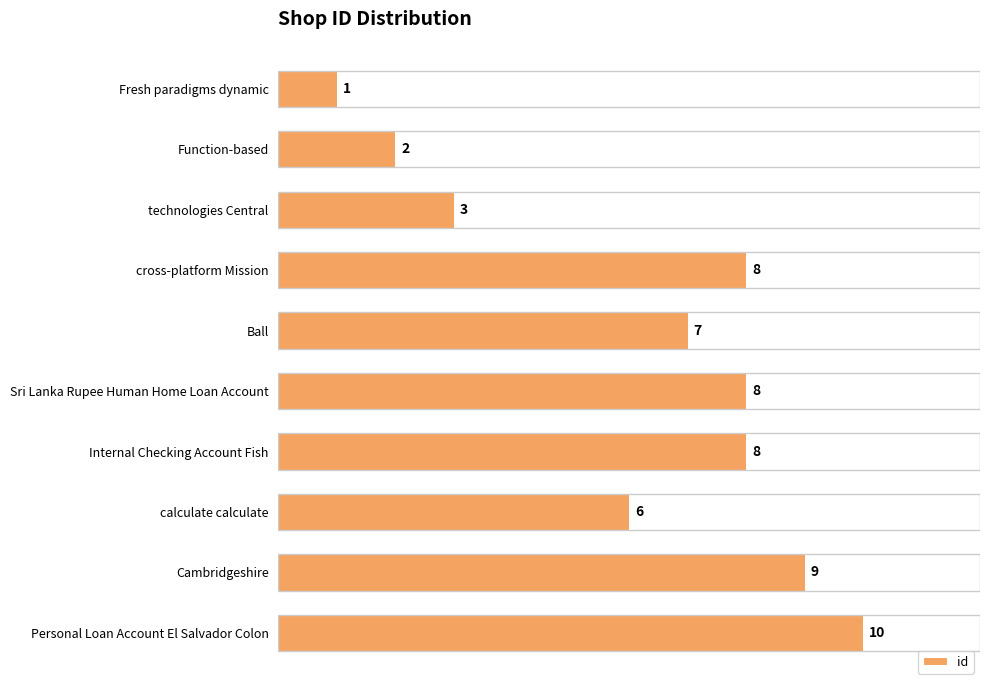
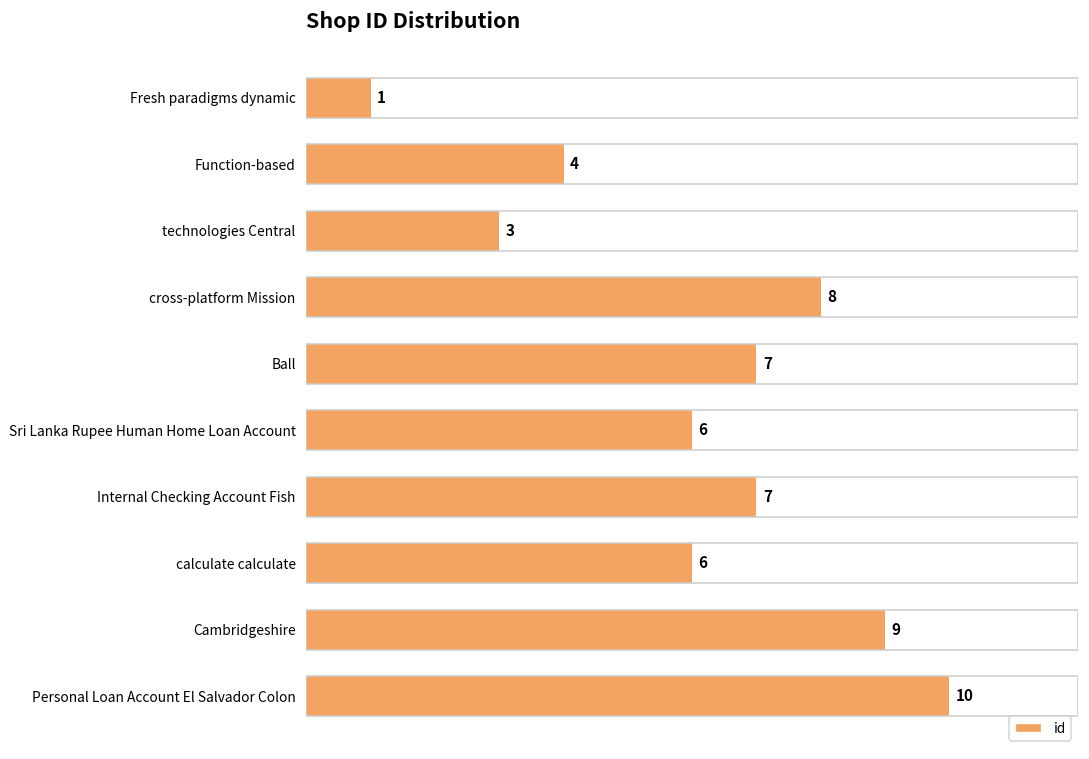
Function-based: 2 -> 4
Sri Lanka Rupee Human Home Loan Account: 8 -> 6
Internal Checking Account Fish: 8 -> 7
